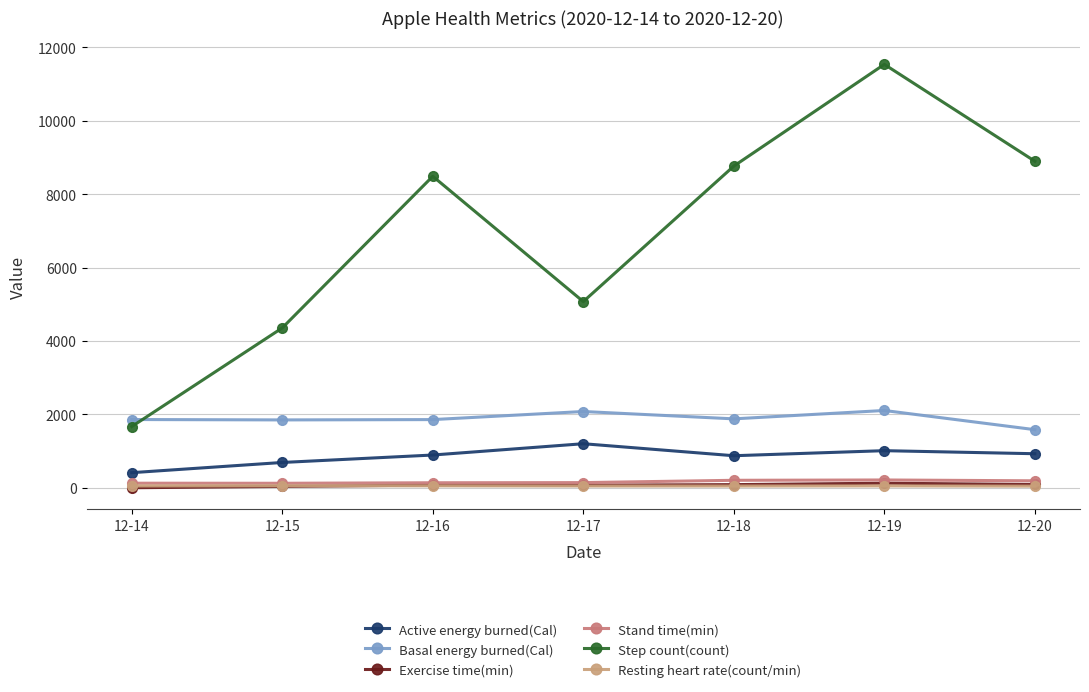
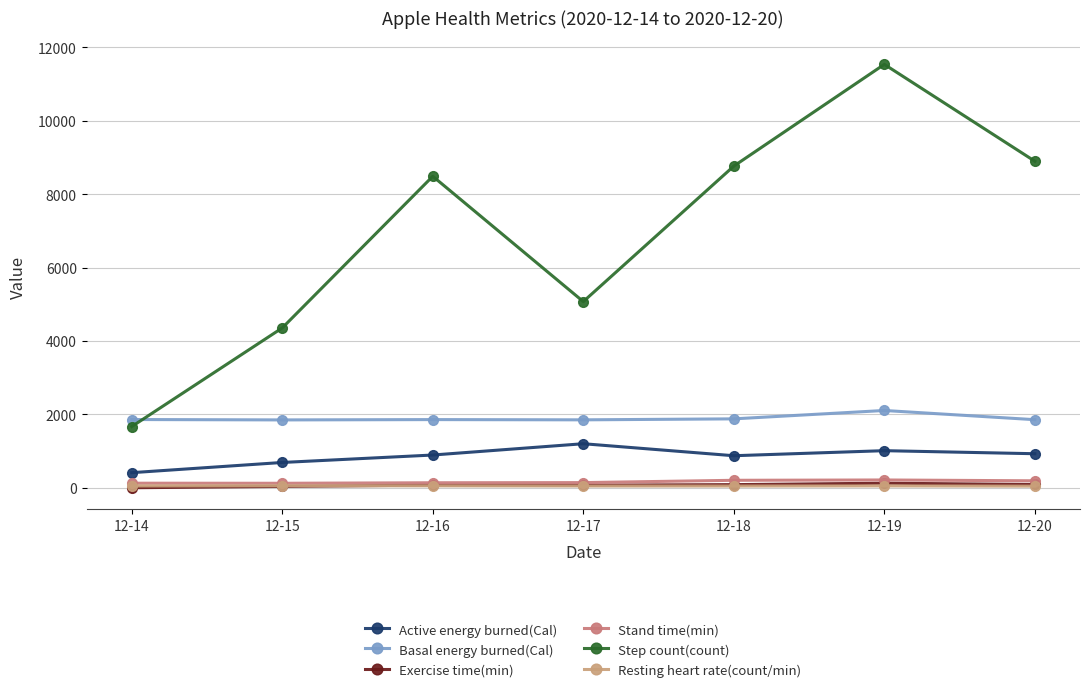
Basal energy burned(Cal), 12-17: 2100 -> 1900
Basal energy burned(Cal), 12-20: 1600 -> 1900
